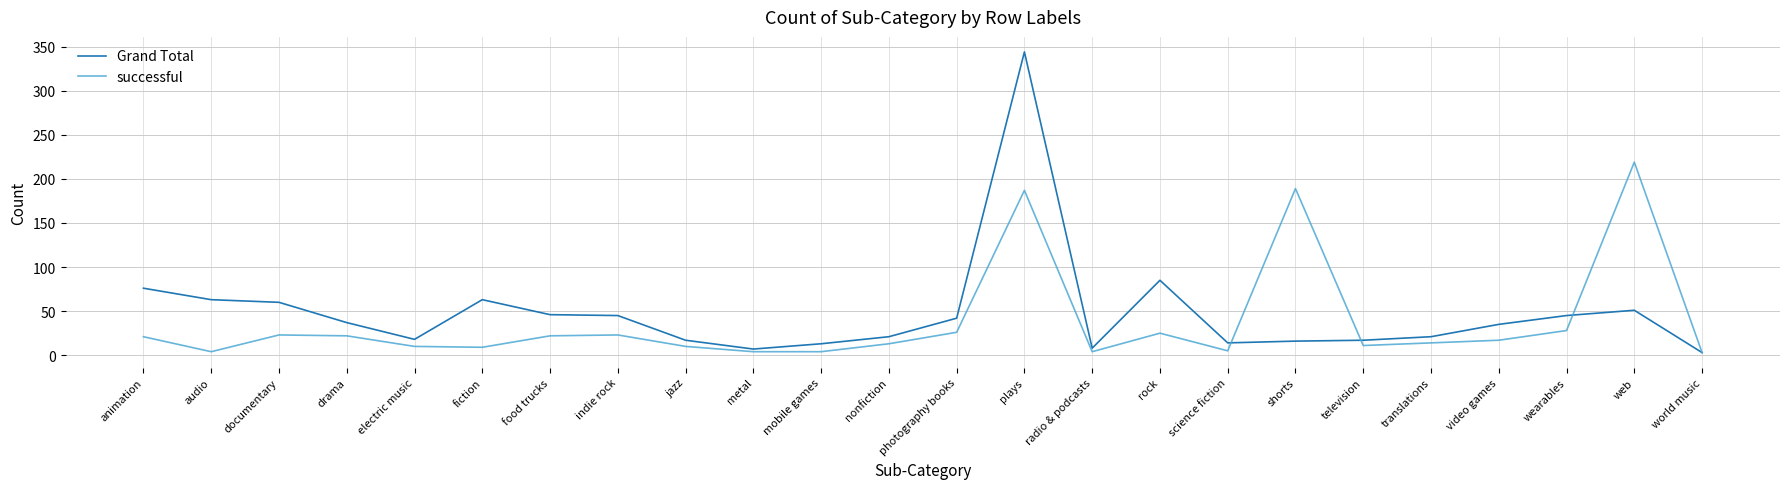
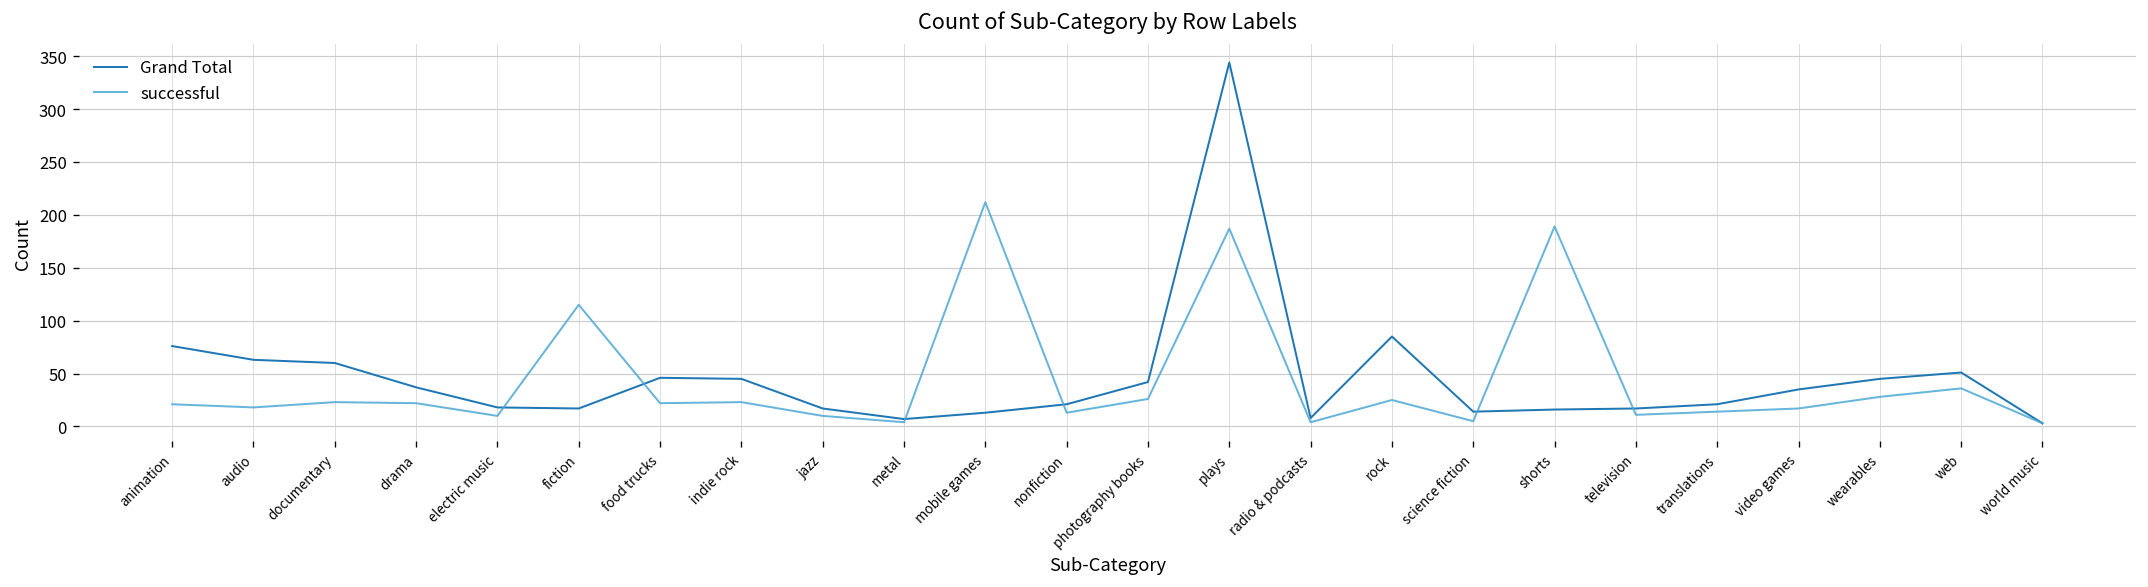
successful, audio: 0 -> 20
Grand Total, fiction: 60 -> 20
successful, fiction: 10 -> 120
successful, mobile games: 0 -> 210
successful, web: 220 -> 40
